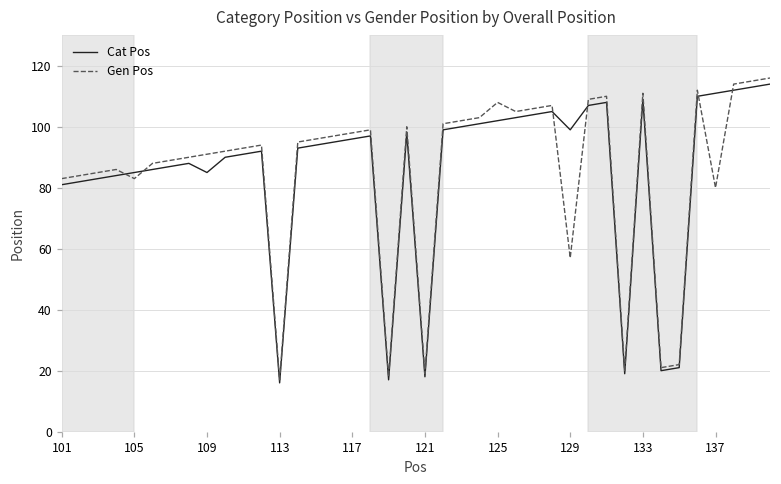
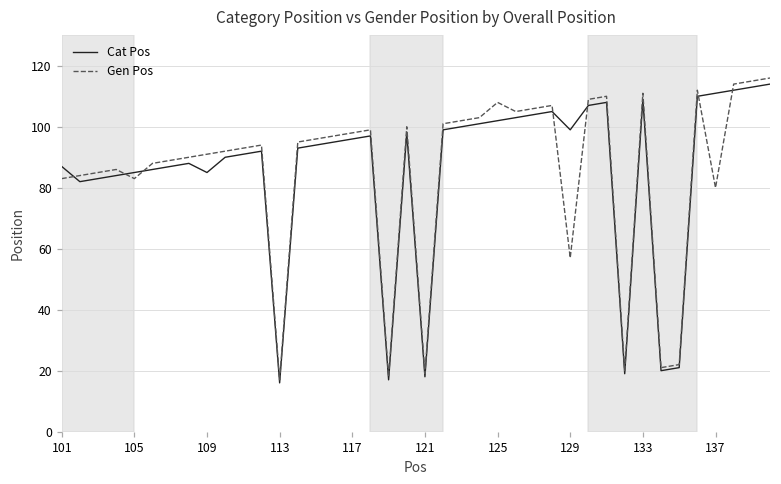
Cat Pos, 101: 81 -> 87
